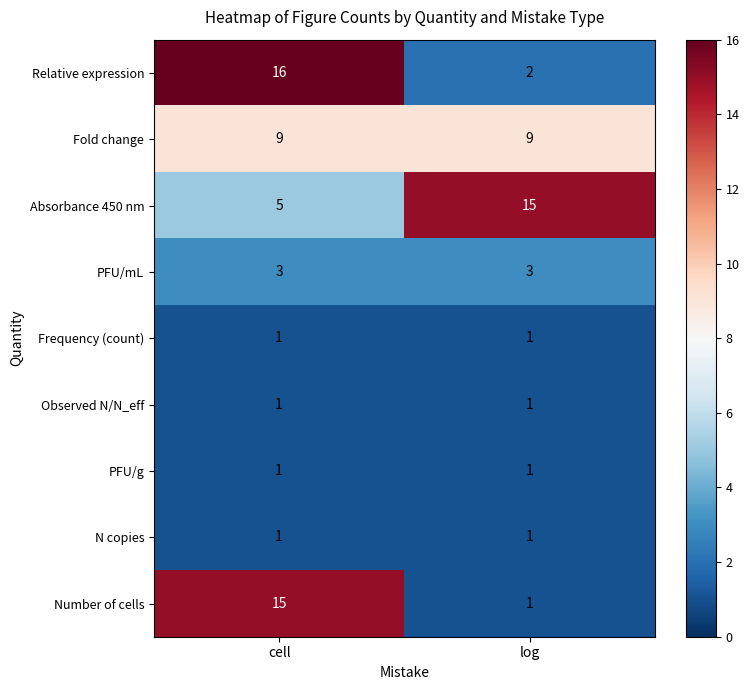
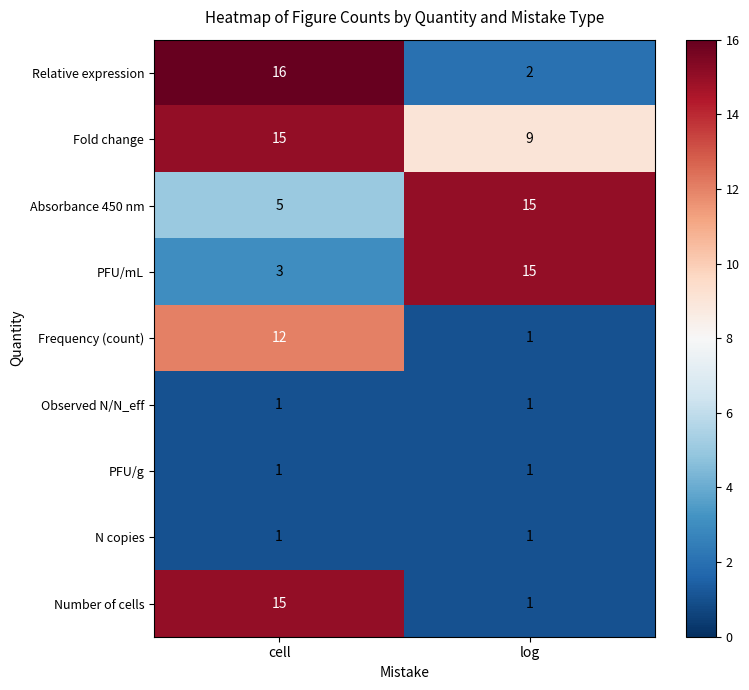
Fold change, cell: 9 -> 15
PFU/mL, log: 3 -> 15
Frequency (count), cell: 1 -> 12
